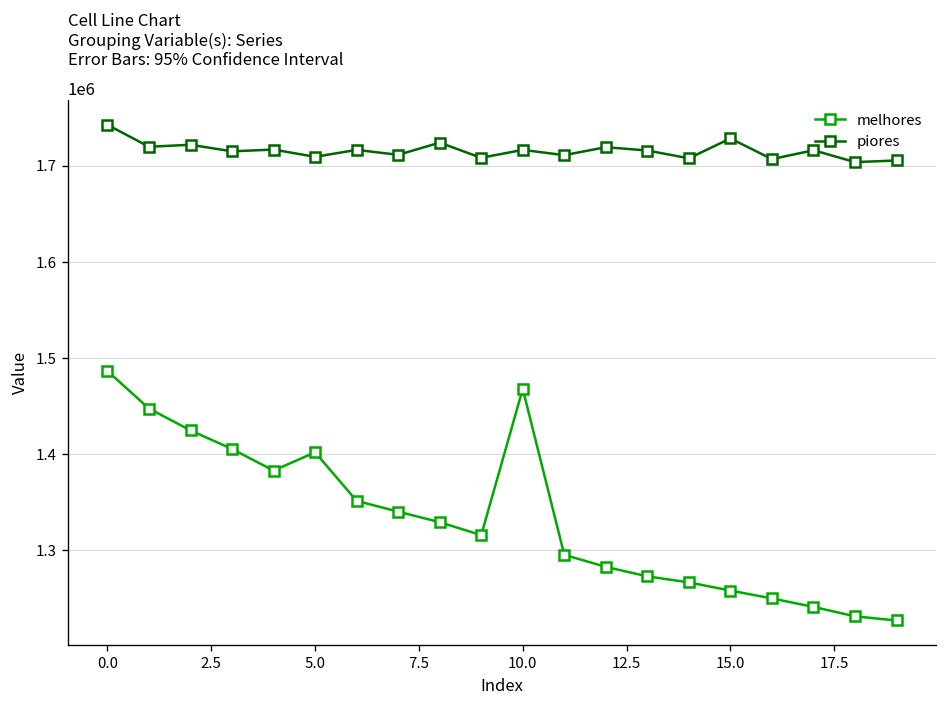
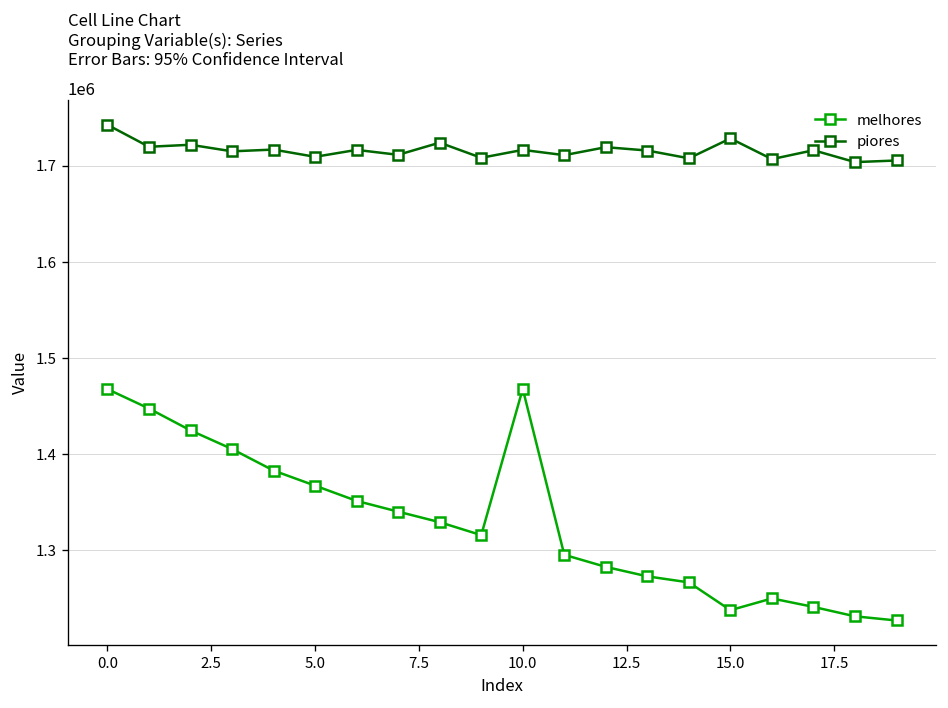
melhores, 0.0: 1490000 -> 1470000
melhores, 5.0: 1400000 -> 1370000
melhores, 15.0: 1260000 -> 1240000
